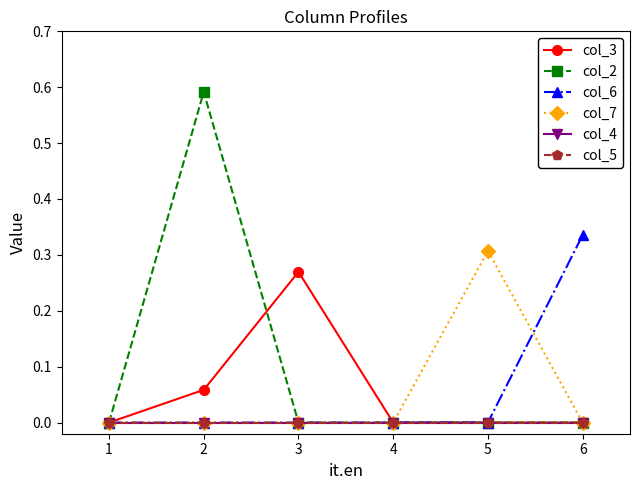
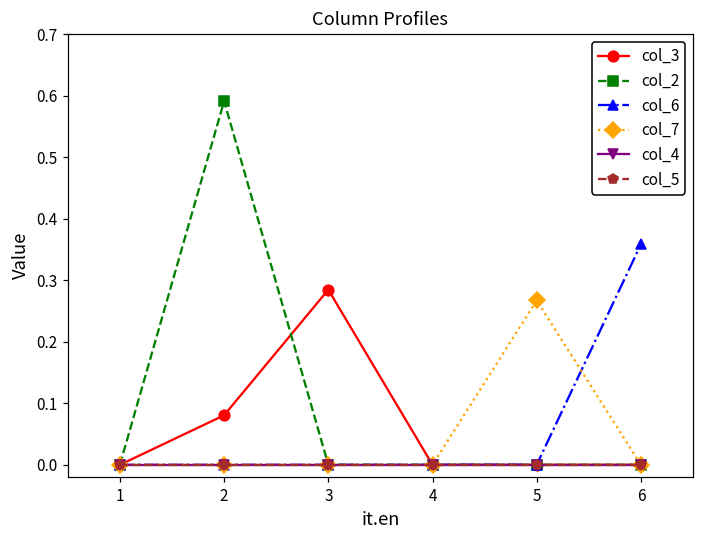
col_3, 2: 0.06 -> 0.08
col_3, 3: 0.27 -> 0.28
col_7, 5: 0.31 -> 0.27
col_6, 6: 0.34 -> 0.36
